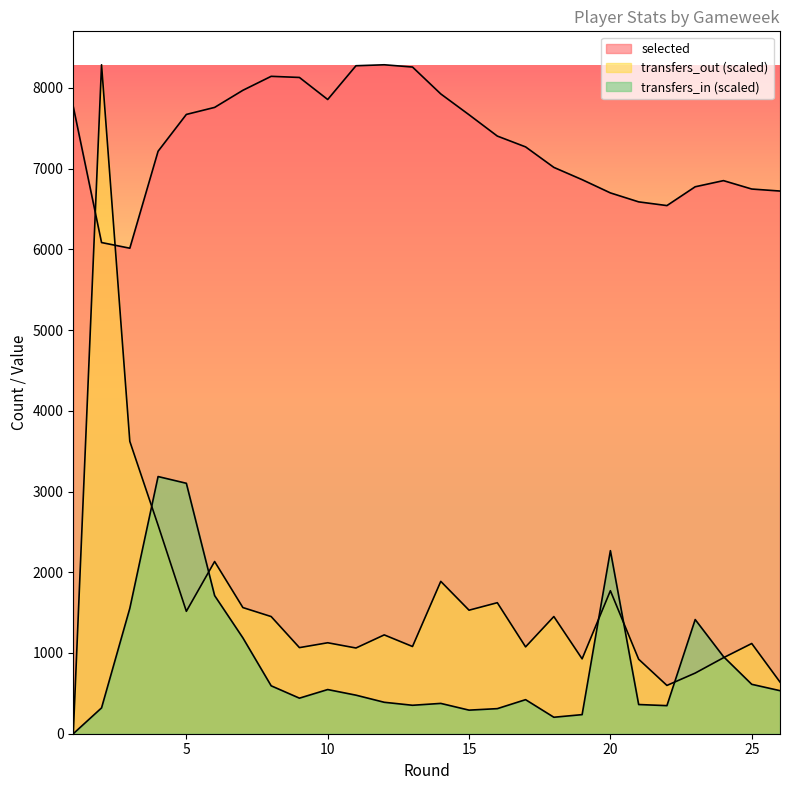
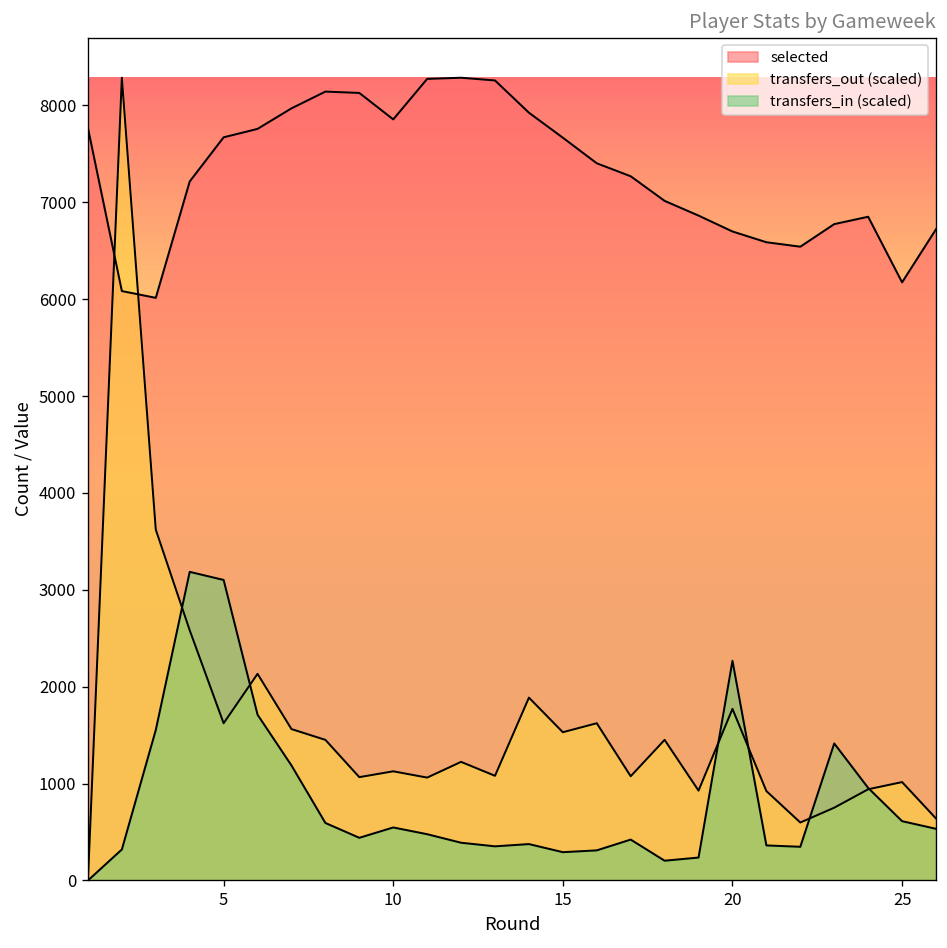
transfers_out (scaled), 5: 1500 -> 1600
selected, 25: 6700 -> 6200
transfers_out (scaled), 25: 1100 -> 1000
